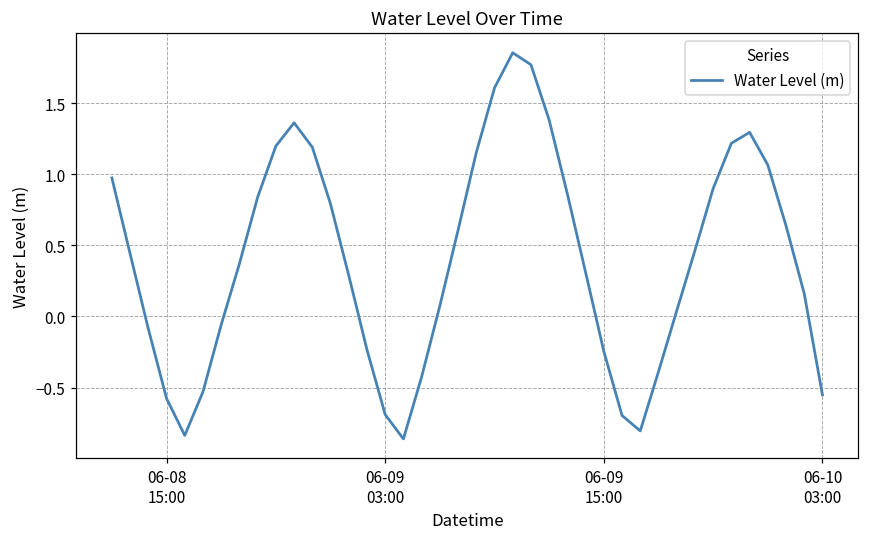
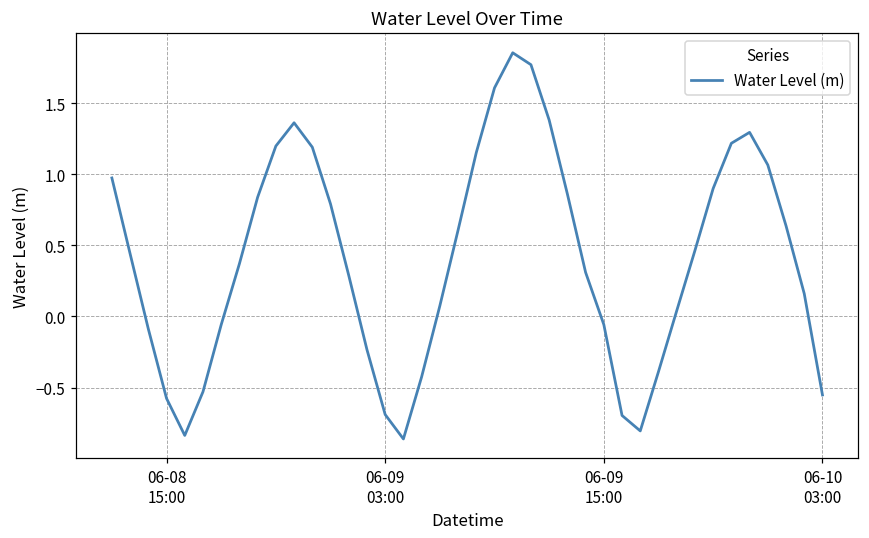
06-09 15:00: -0.25 -> -0.06
